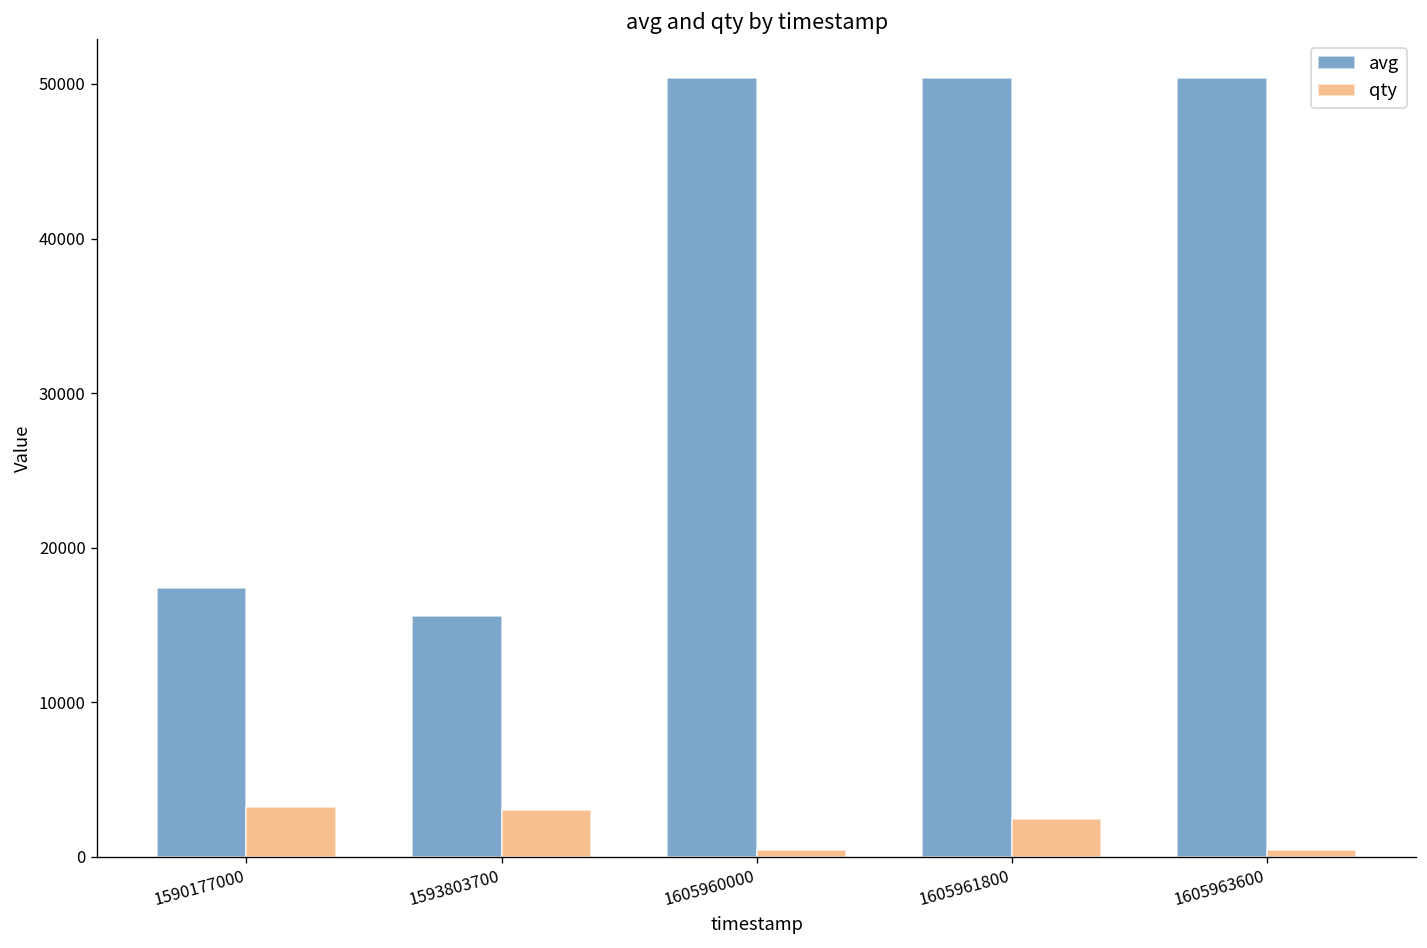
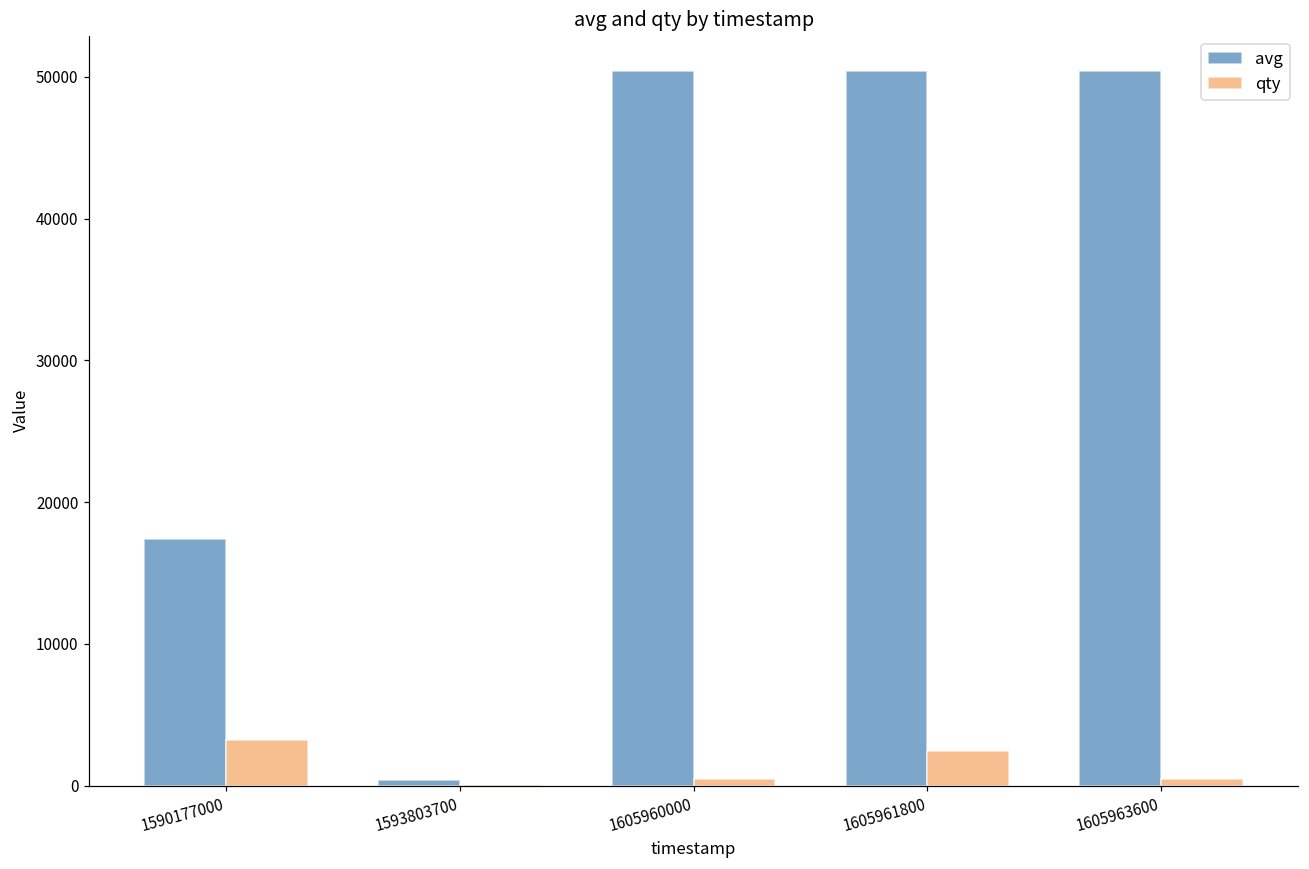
avg, 1593803700: 15600 -> 400
qty, 1593803700: 3000 -> 0
